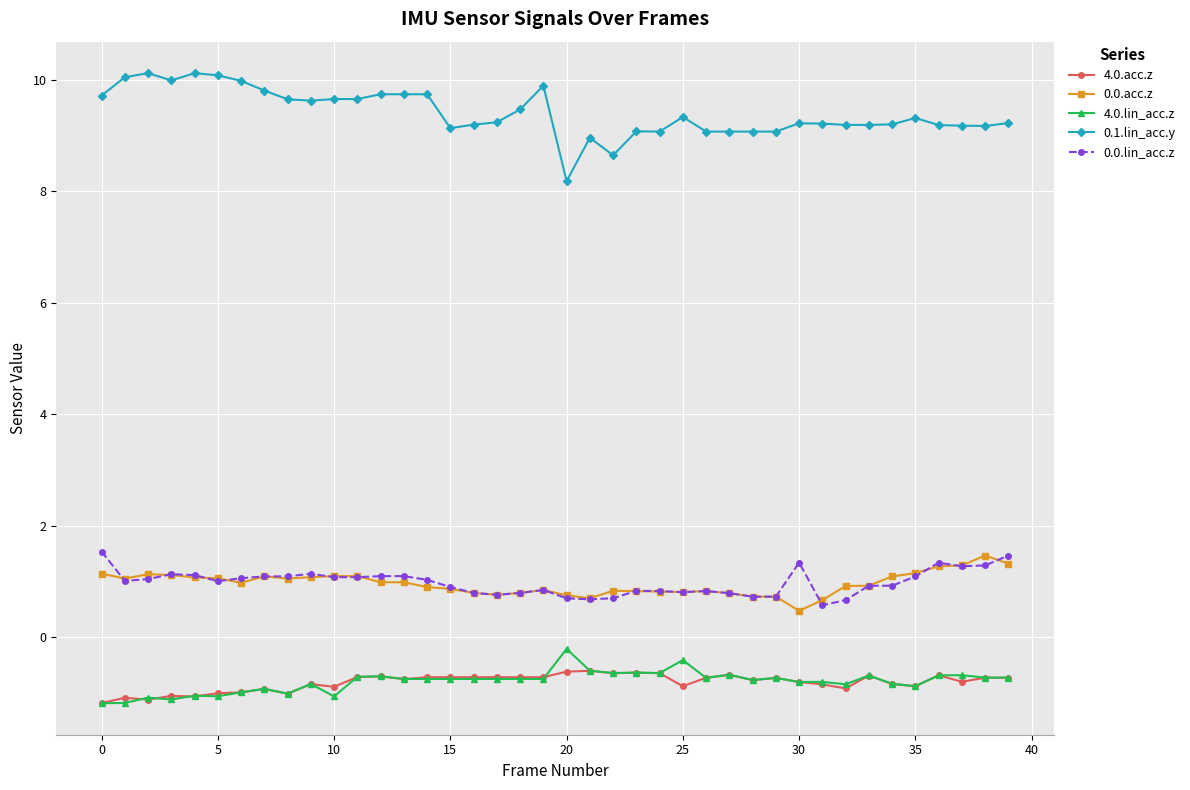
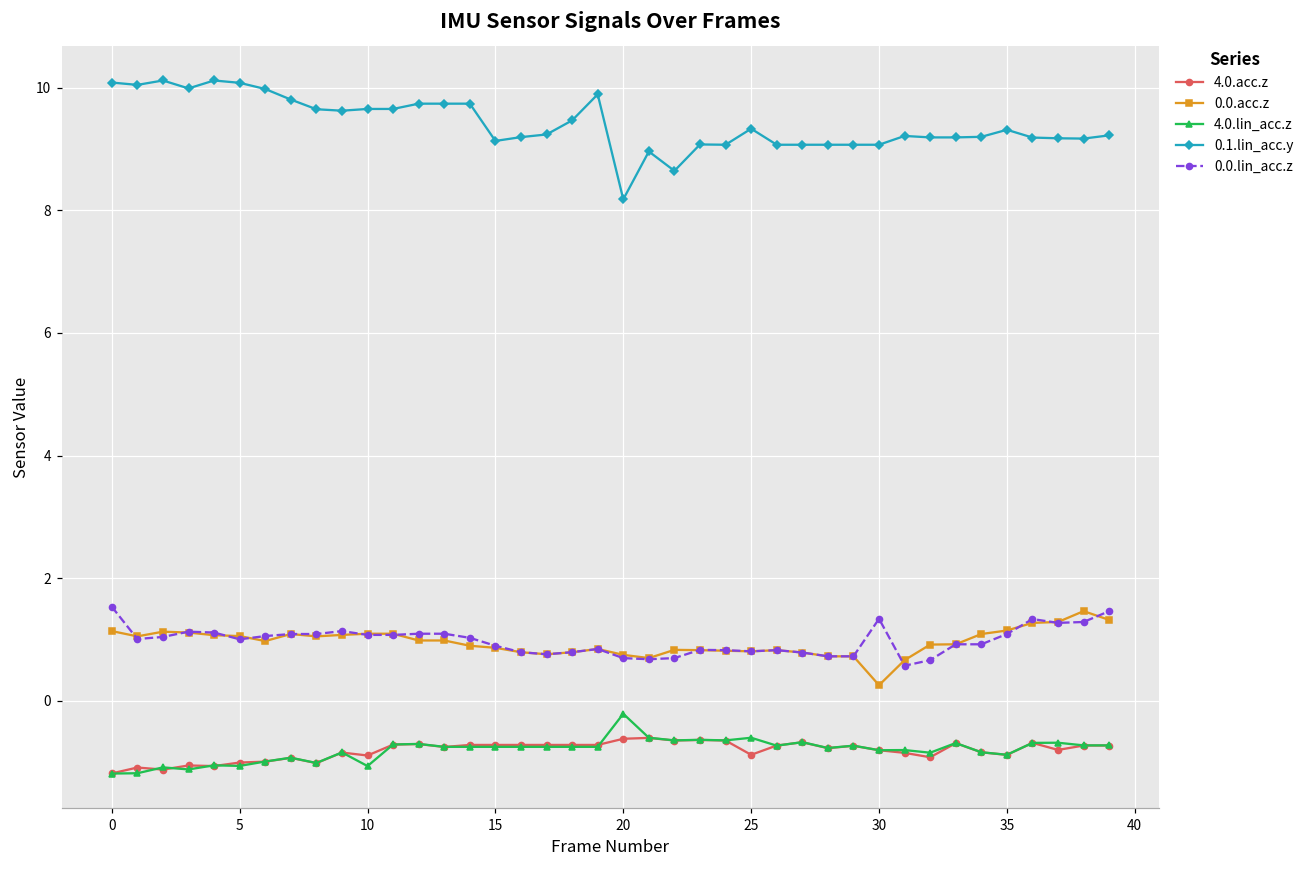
0.1.lin_acc.y, 0: 9.7 -> 10.1
4.0.lin_acc.z, 25: -0.4 -> -0.6
0.0.acc.z, 30: 0.5 -> 0.3
0.1.lin_acc.y, 30: 9.2 -> 9.1
